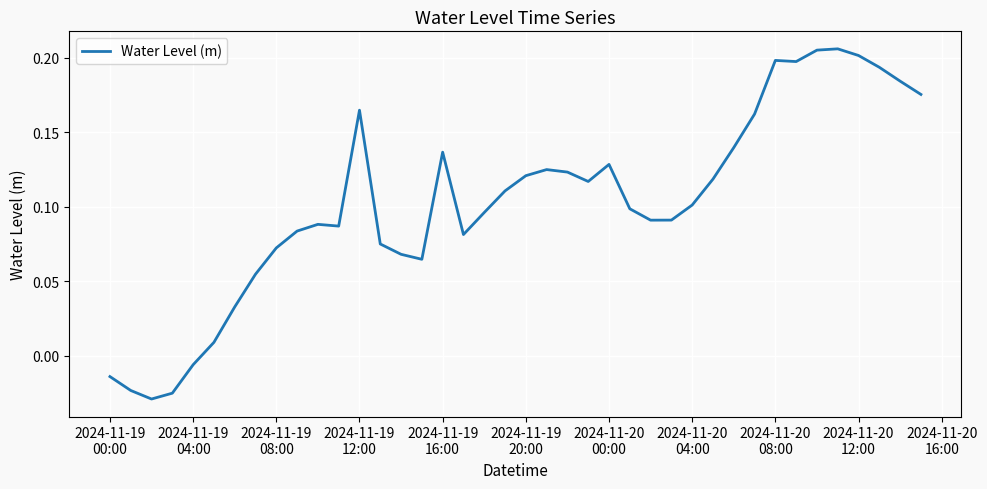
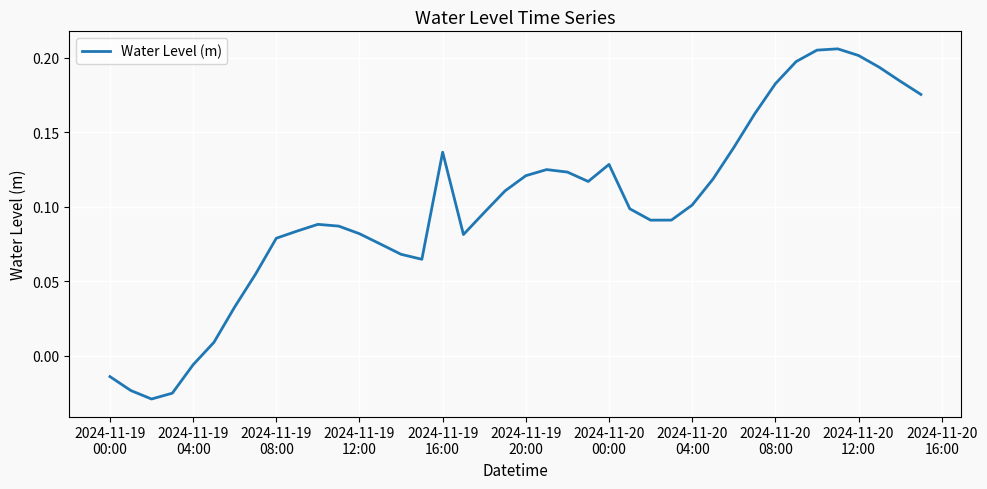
2024-11-19 08:00: 0.072 -> 0.079
2024-11-19 12:00: 0.165 -> 0.082
2024-11-20 08:00: 0.198 -> 0.182
